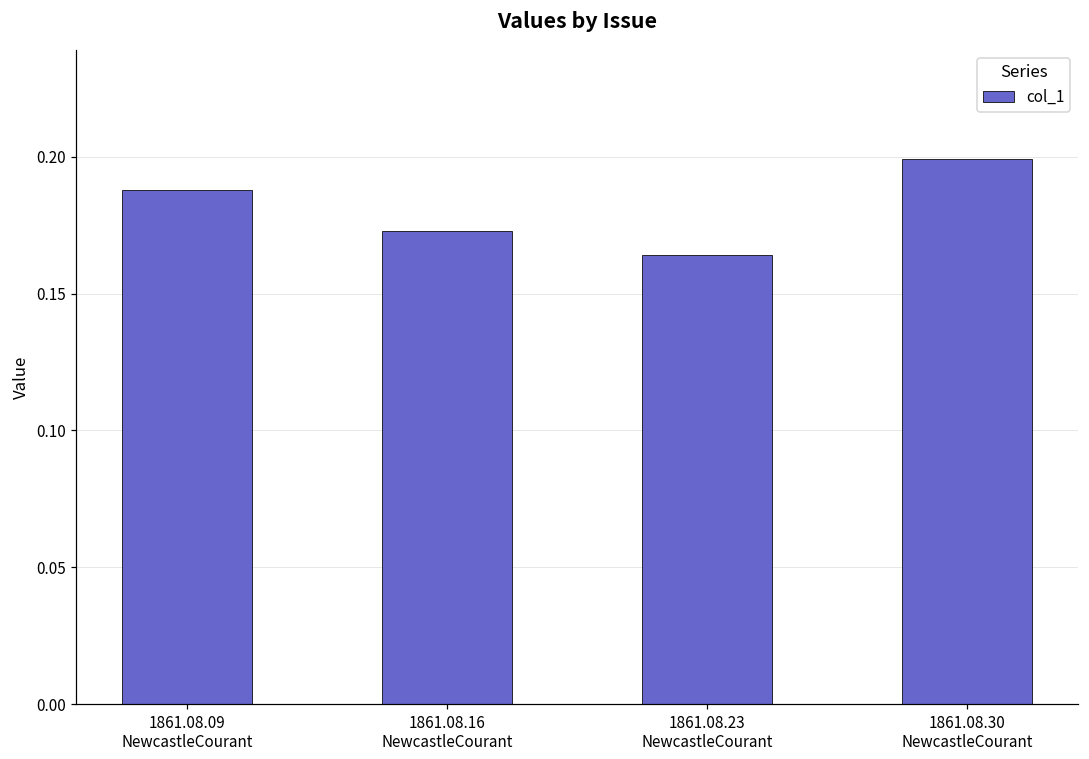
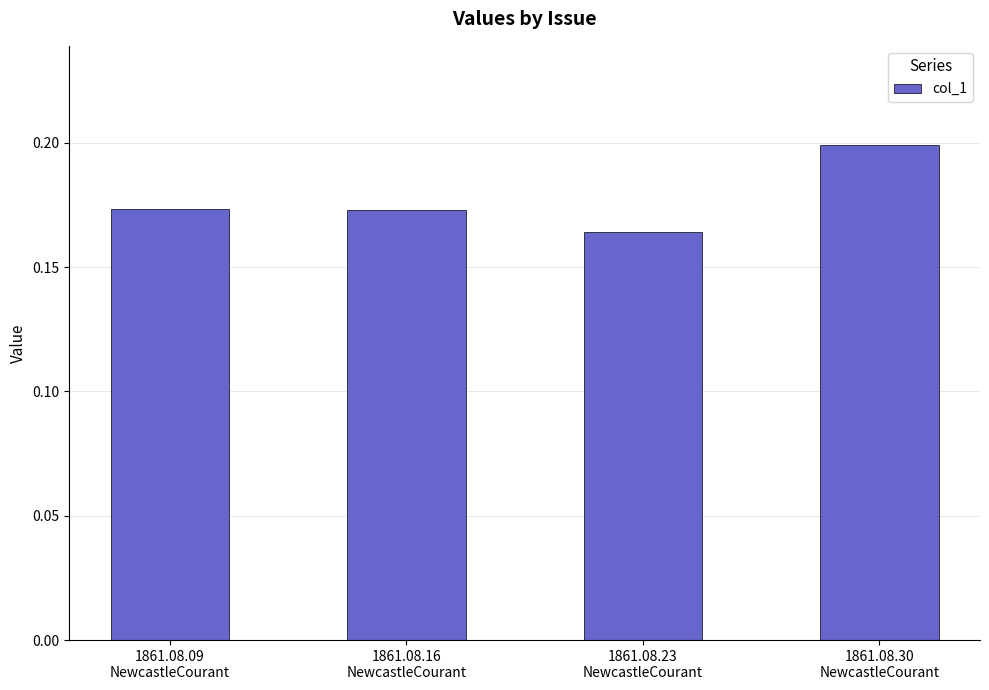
1861.08.09 NewcastleCourant: 0.188 -> 0.173
